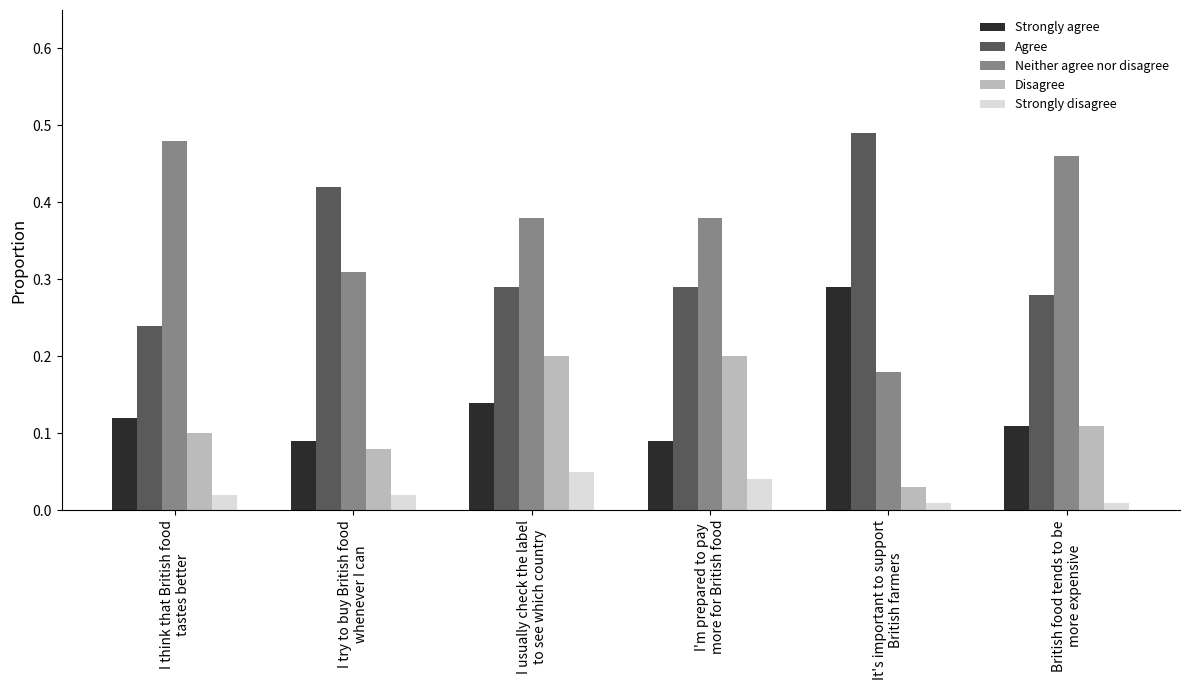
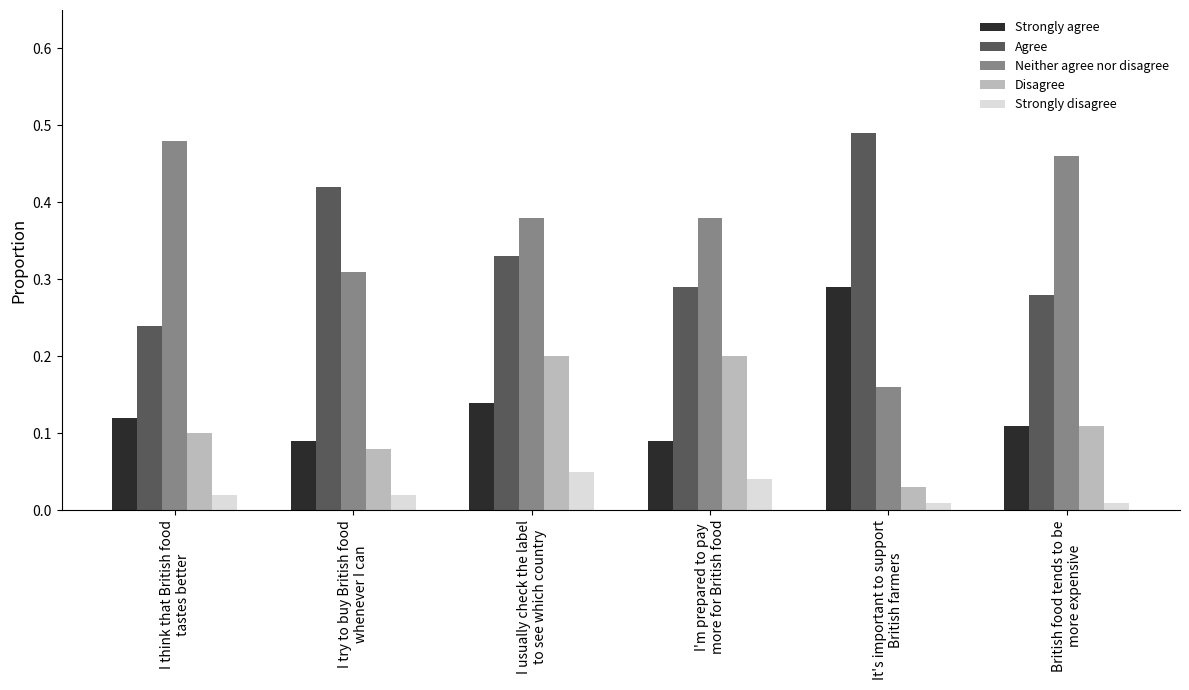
Agree, I usually check the label to see which country: 0.29 -> 0.33
Neither agree nor disagree, It's important to support British farmers: 0.18 -> 0.16
